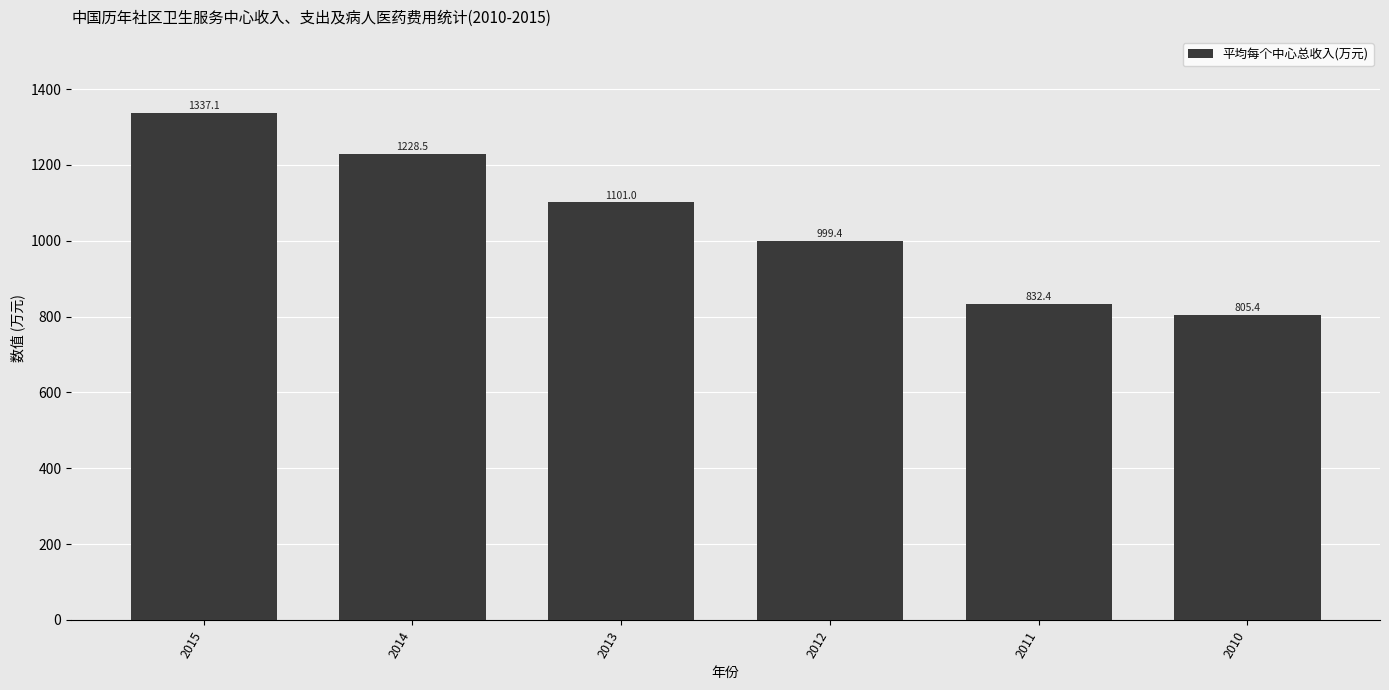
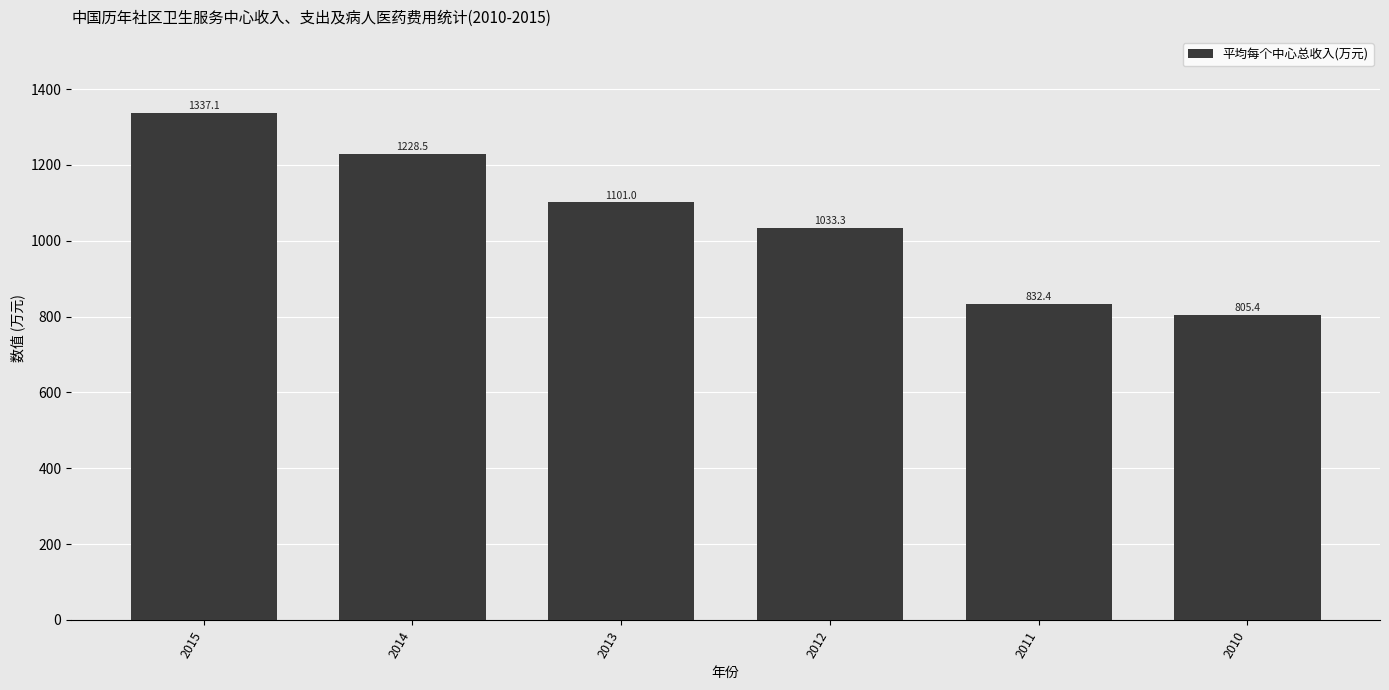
2012: 999.4 -> 1033.3
